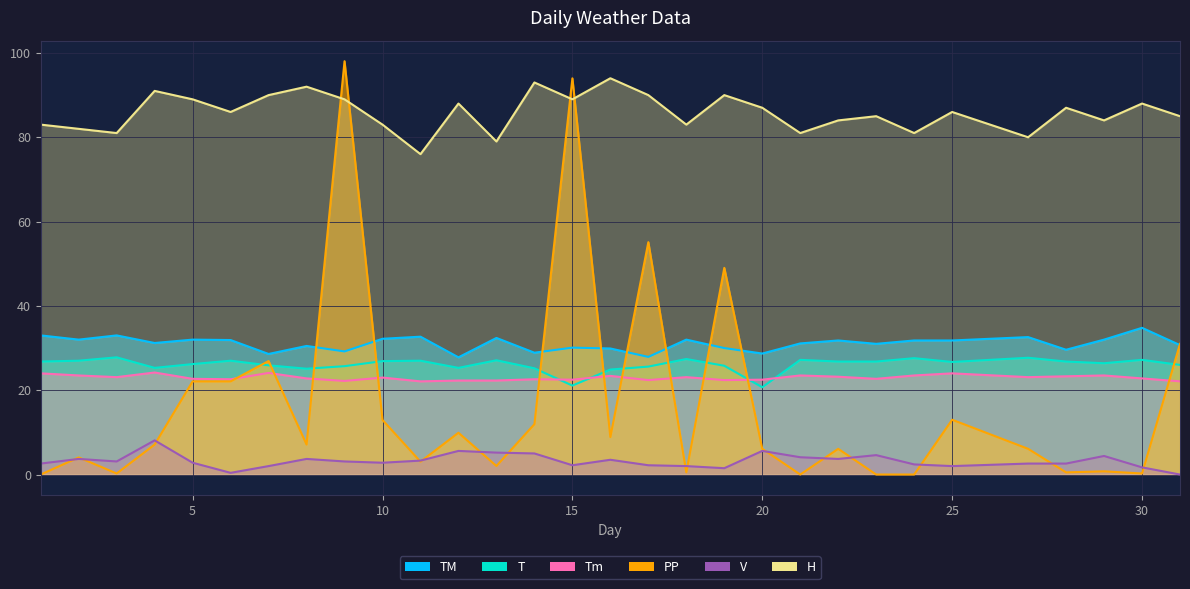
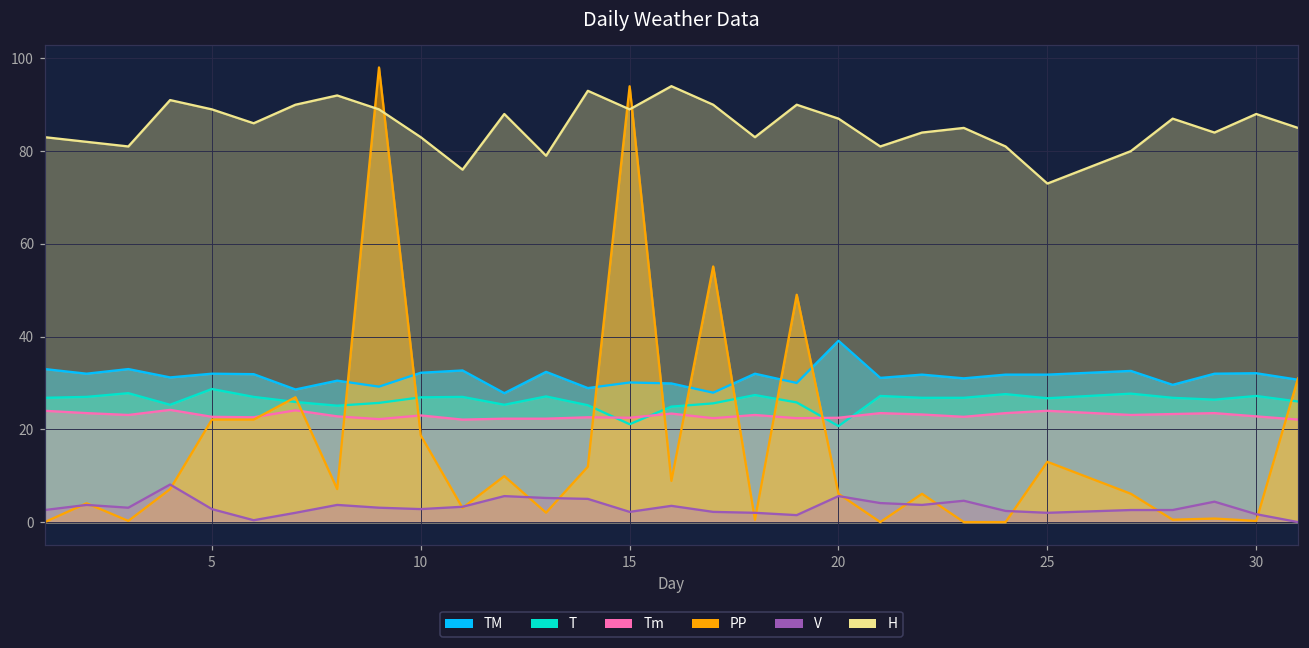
T, 5: 26 -> 29
PP, 10: 13 -> 19
TM, 20: 29 -> 39
H, 25: 86 -> 73
TM, 30: 35 -> 32
